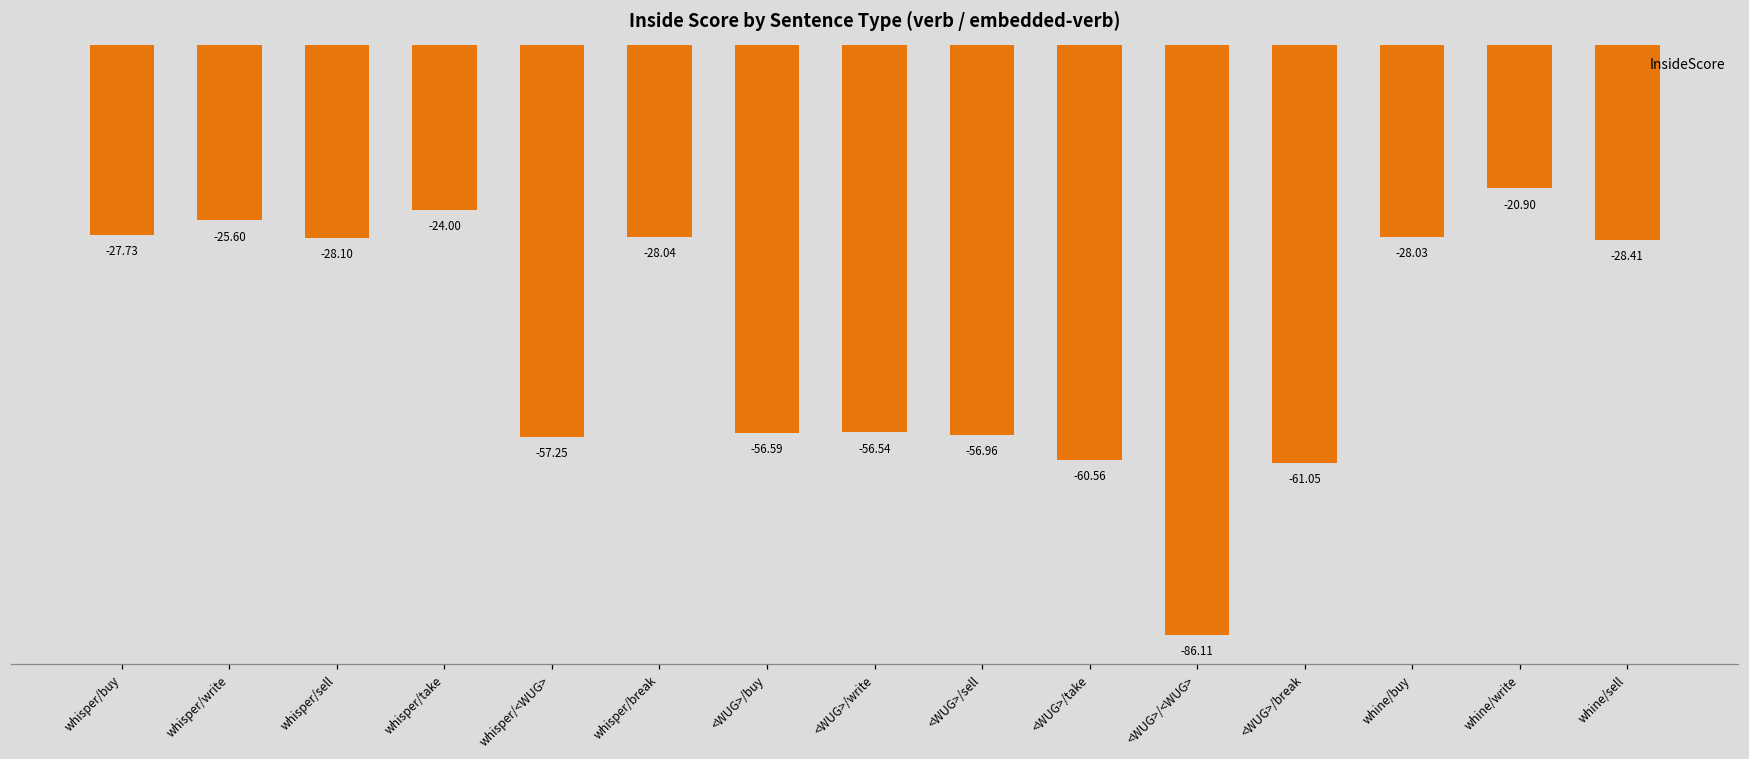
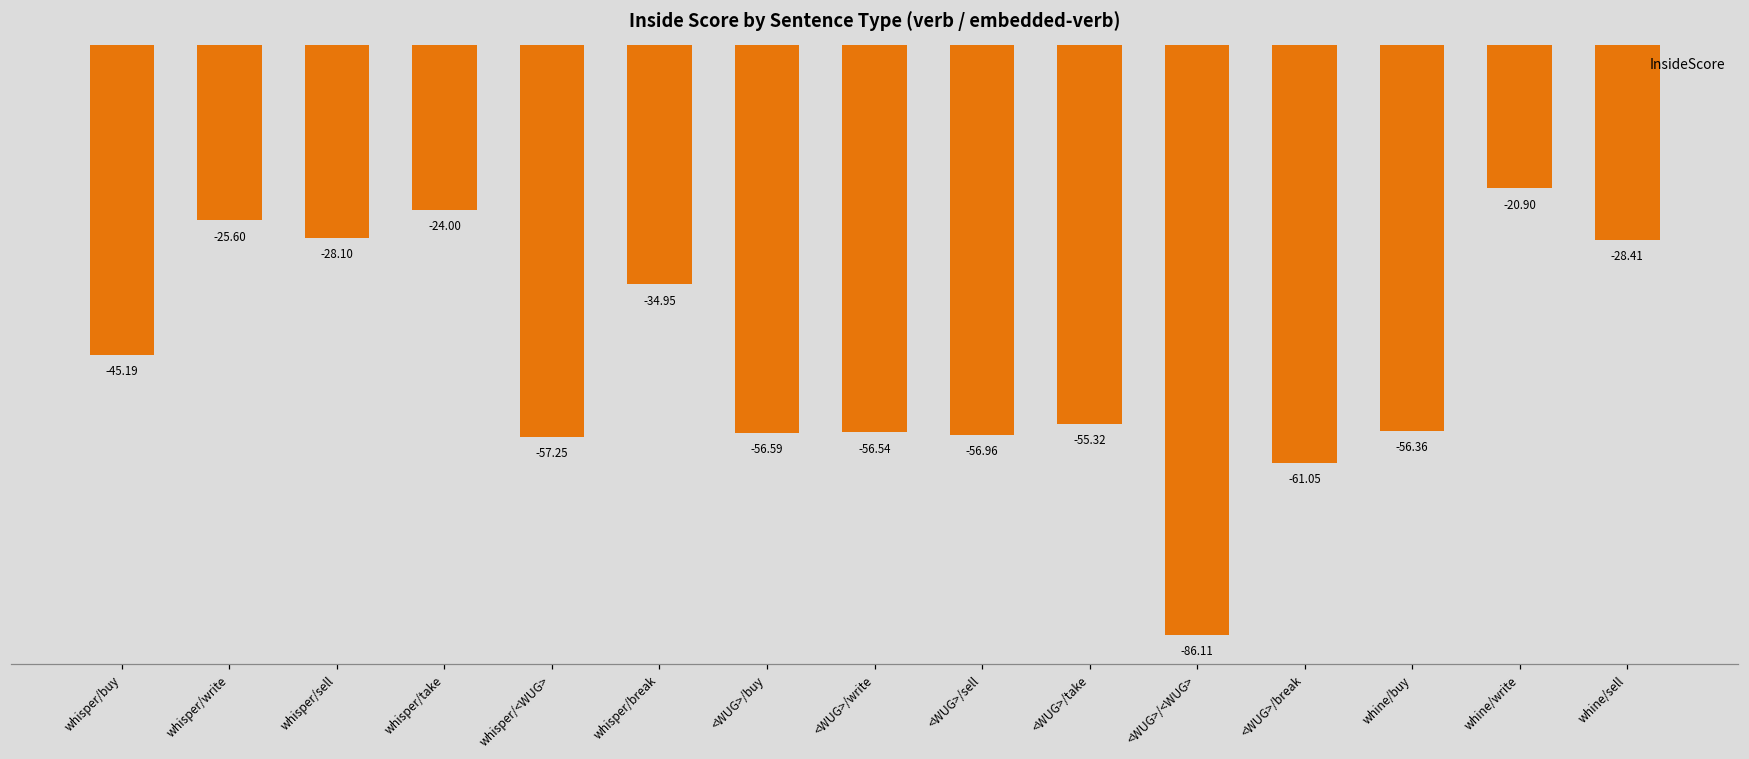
whisper/buy: -27.73 -> -45.19
whisper/break: -28.04 -> -34.95
<WUG>/take: -60.56 -> -55.32
whine/buy: -28.03 -> -56.36
